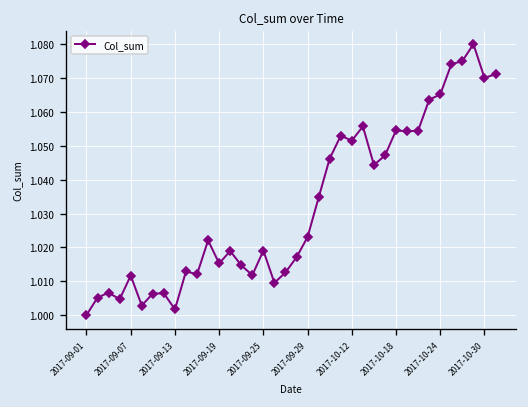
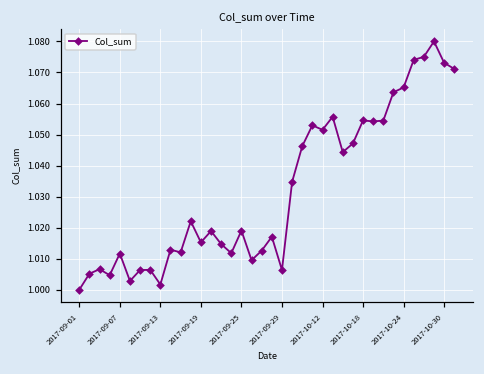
2017-09-29: 1.023 -> 1.006
2017-10-30: 1.070 -> 1.073
